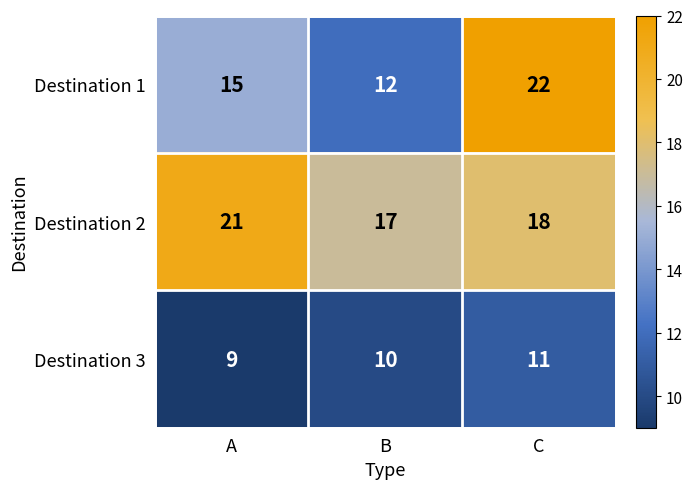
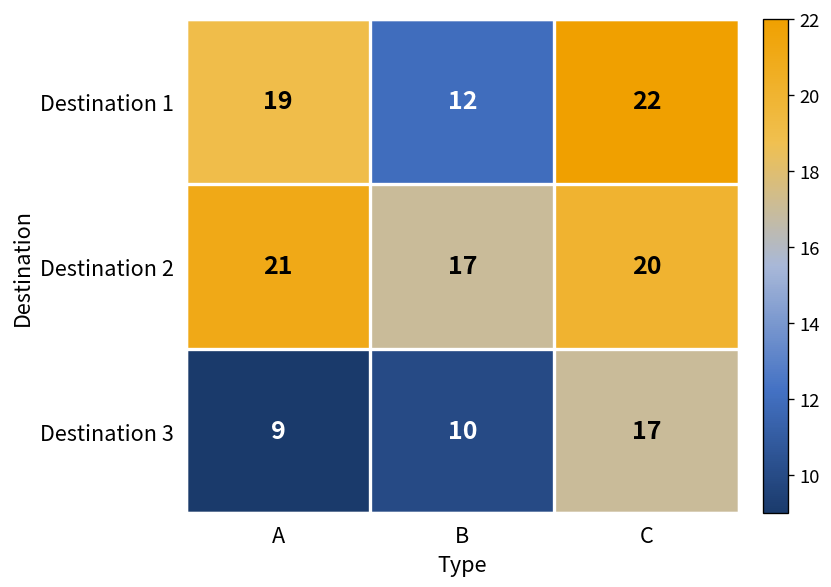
Destination 1, A: 15 -> 19
Destination 2, C: 18 -> 20
Destination 3, C: 11 -> 17
